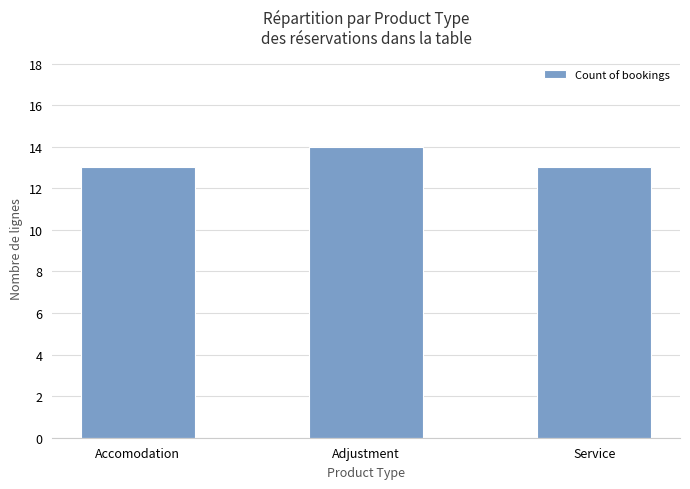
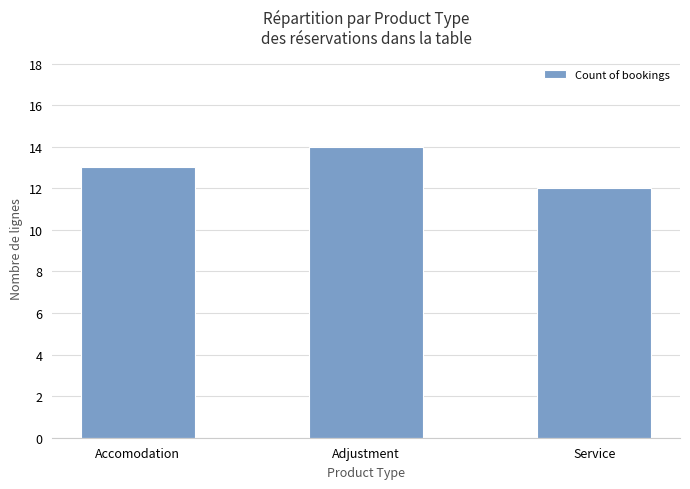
Service: 13 -> 12
